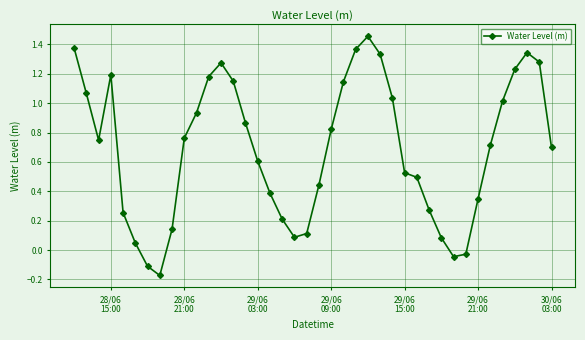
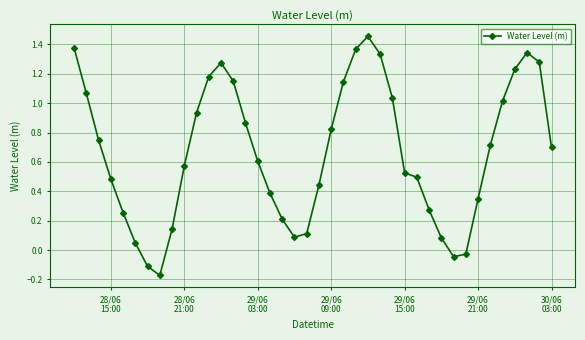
28/06 15:00: 1.19 -> 0.48
28/06 21:00: 0.76 -> 0.57
